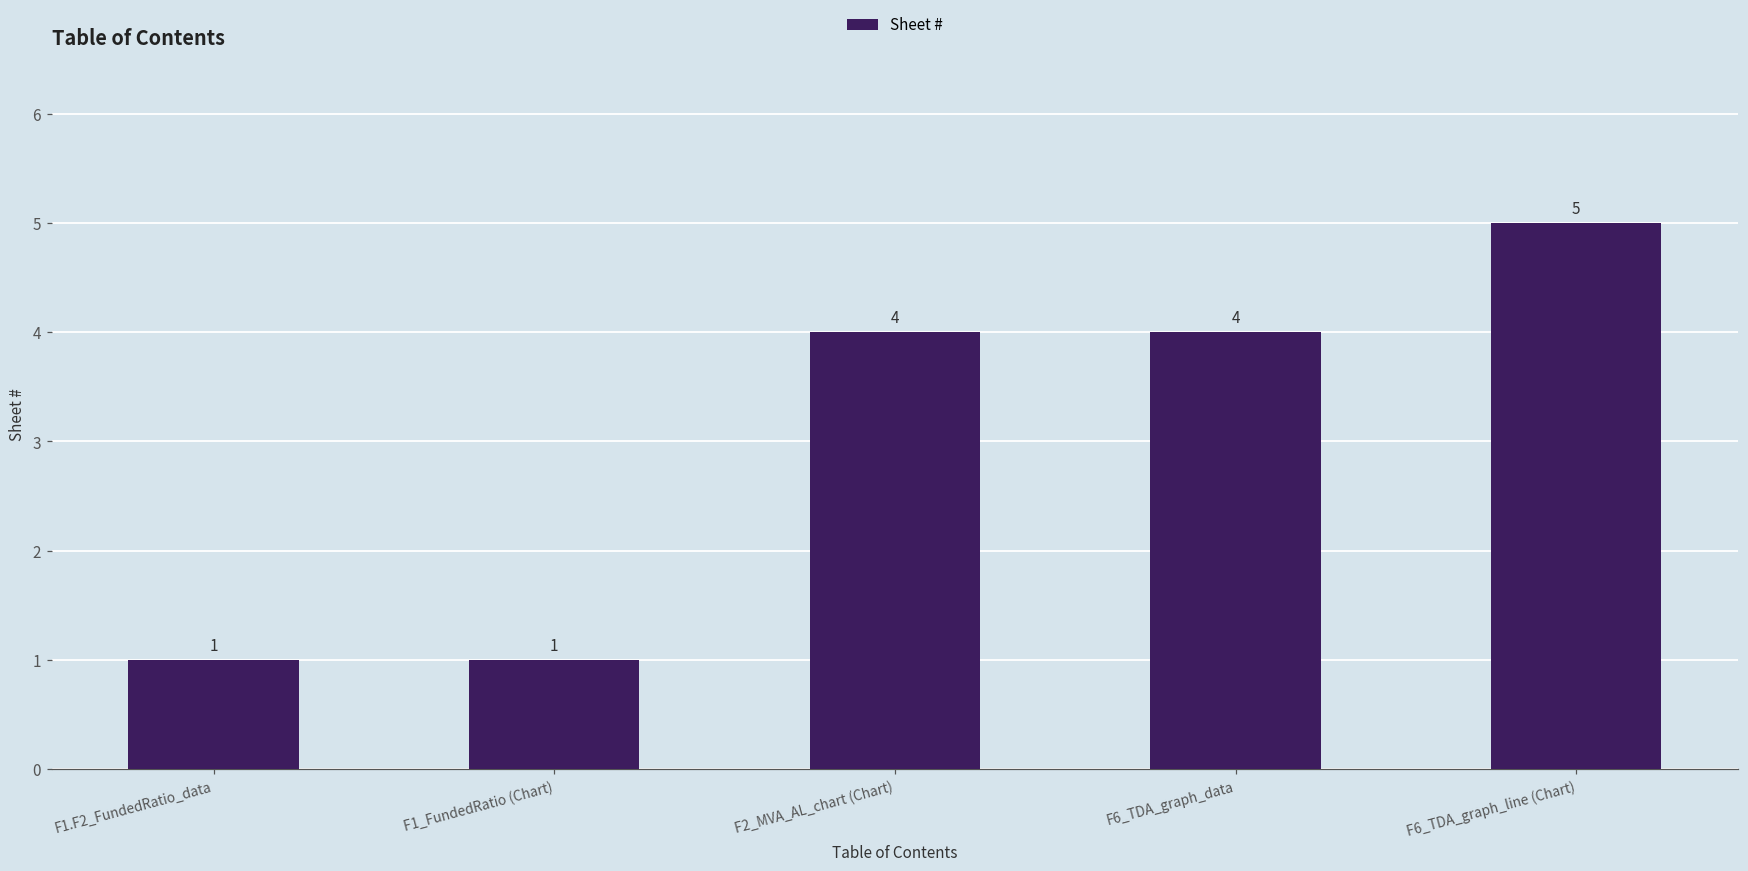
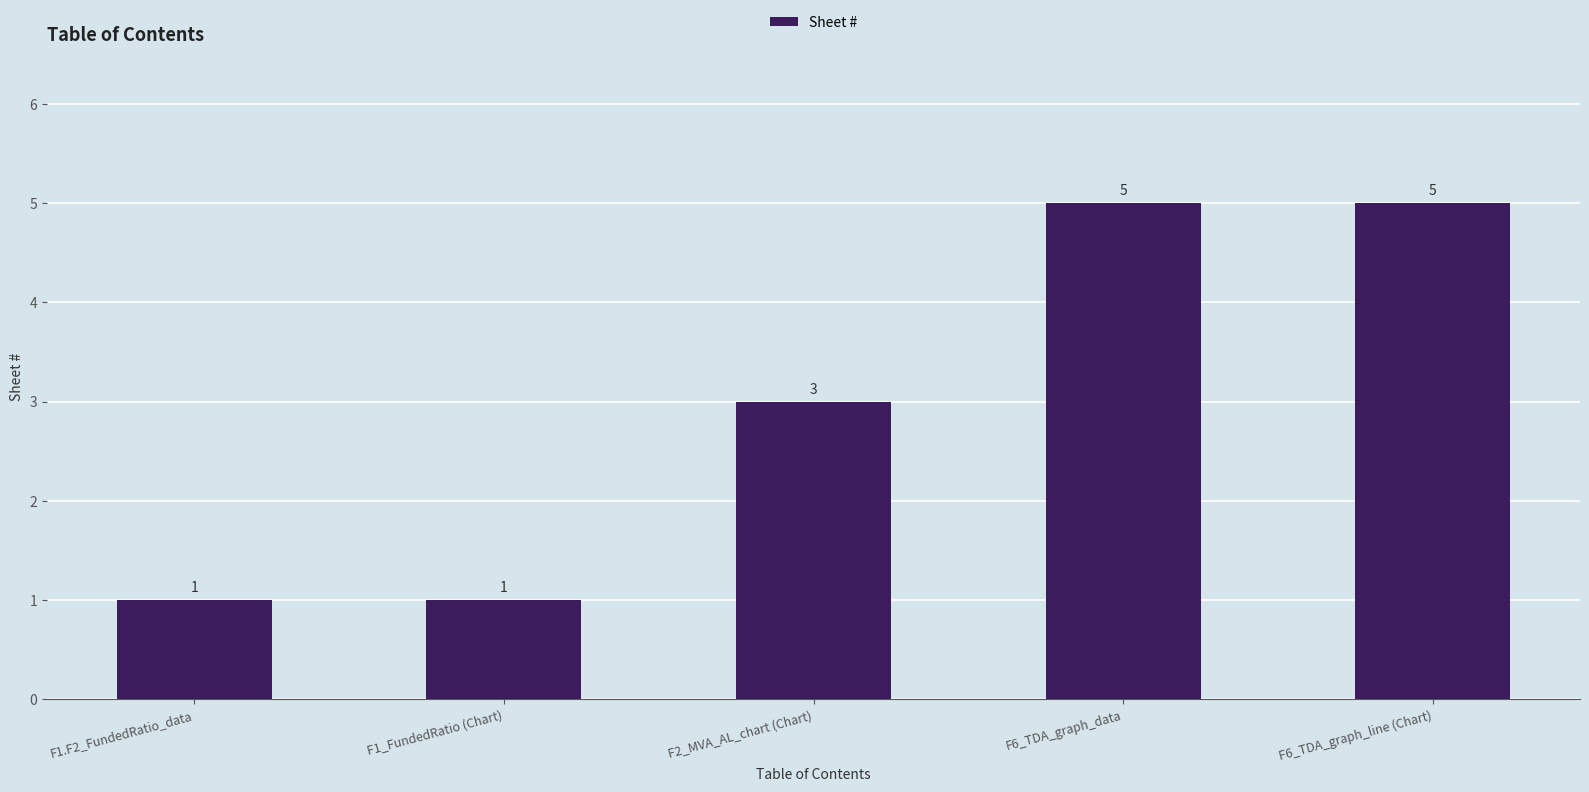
F2_MVA_AL_chart (Chart): 4 -> 3
F6_TDA_graph_data: 4 -> 5
